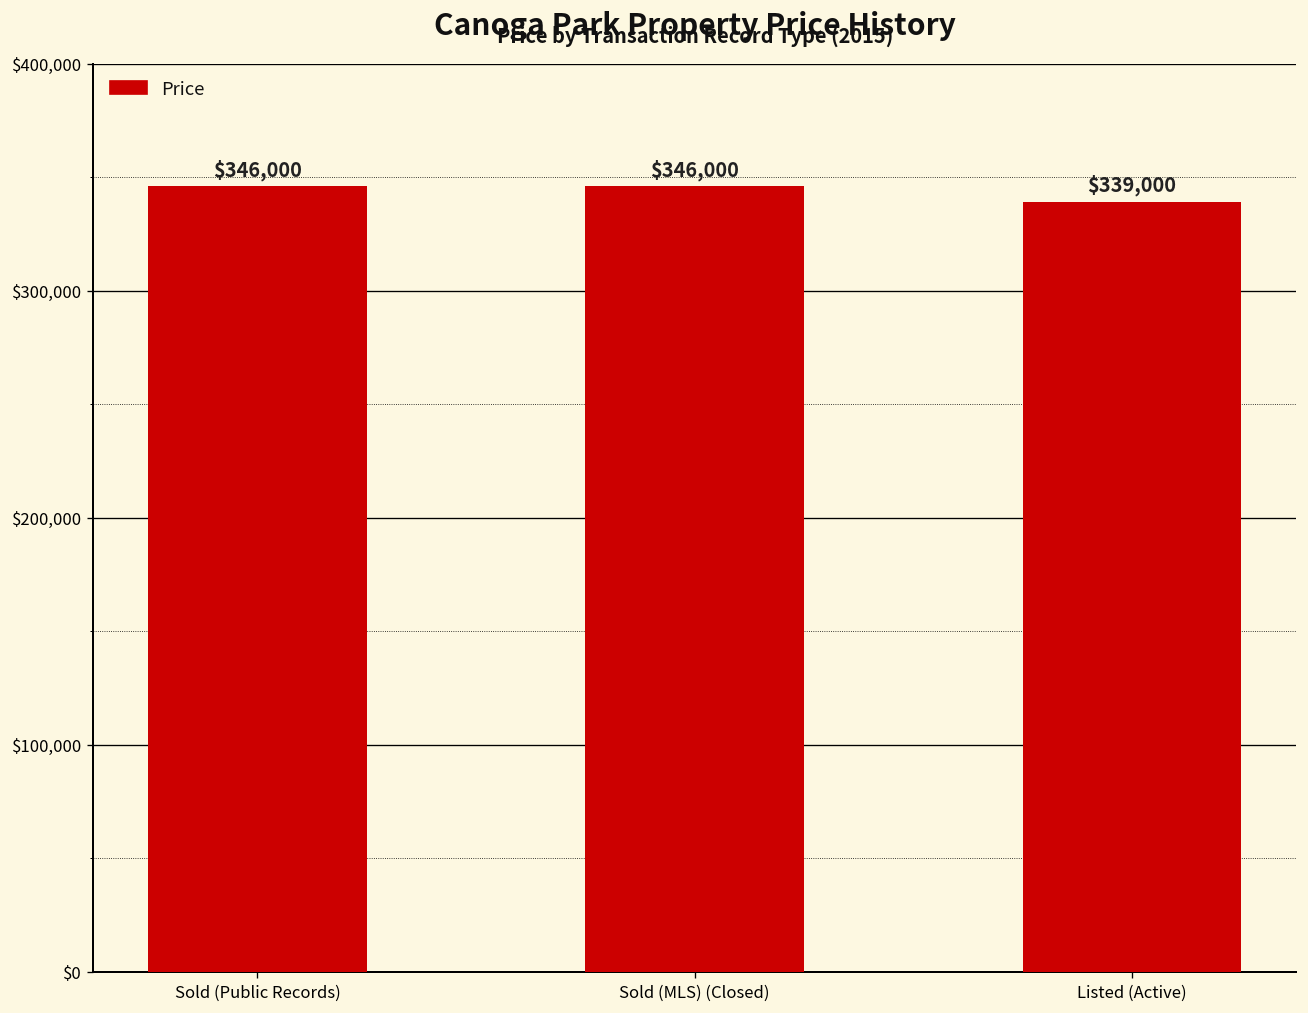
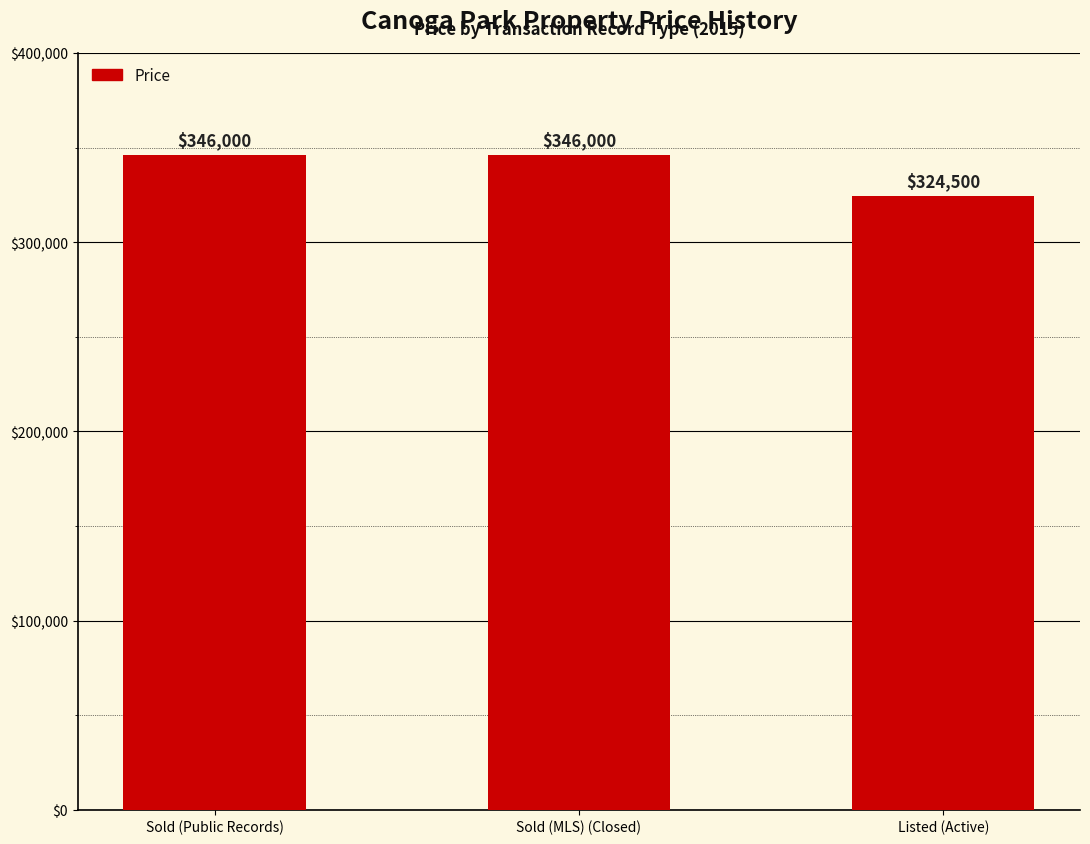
Listed (Active): $339,000 -> $324,500
